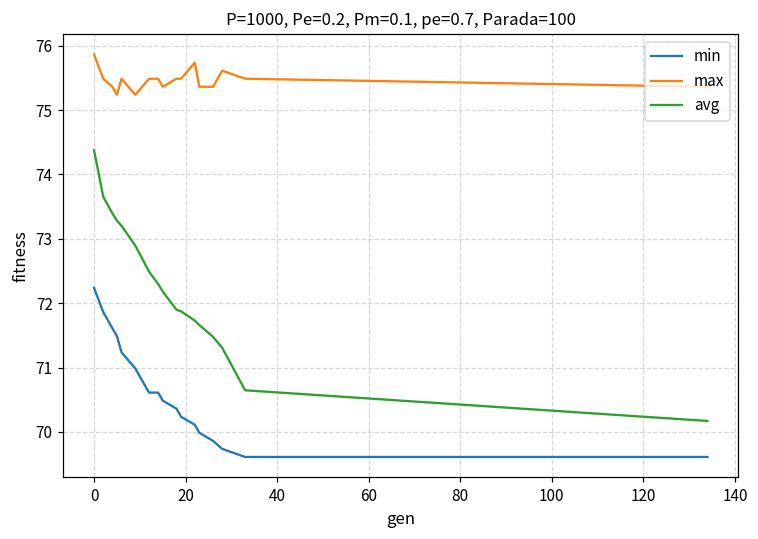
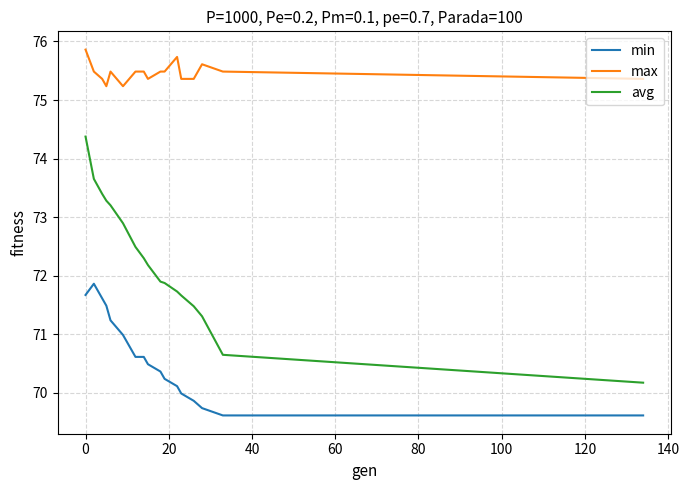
min, 0: 72.2 -> 71.7
